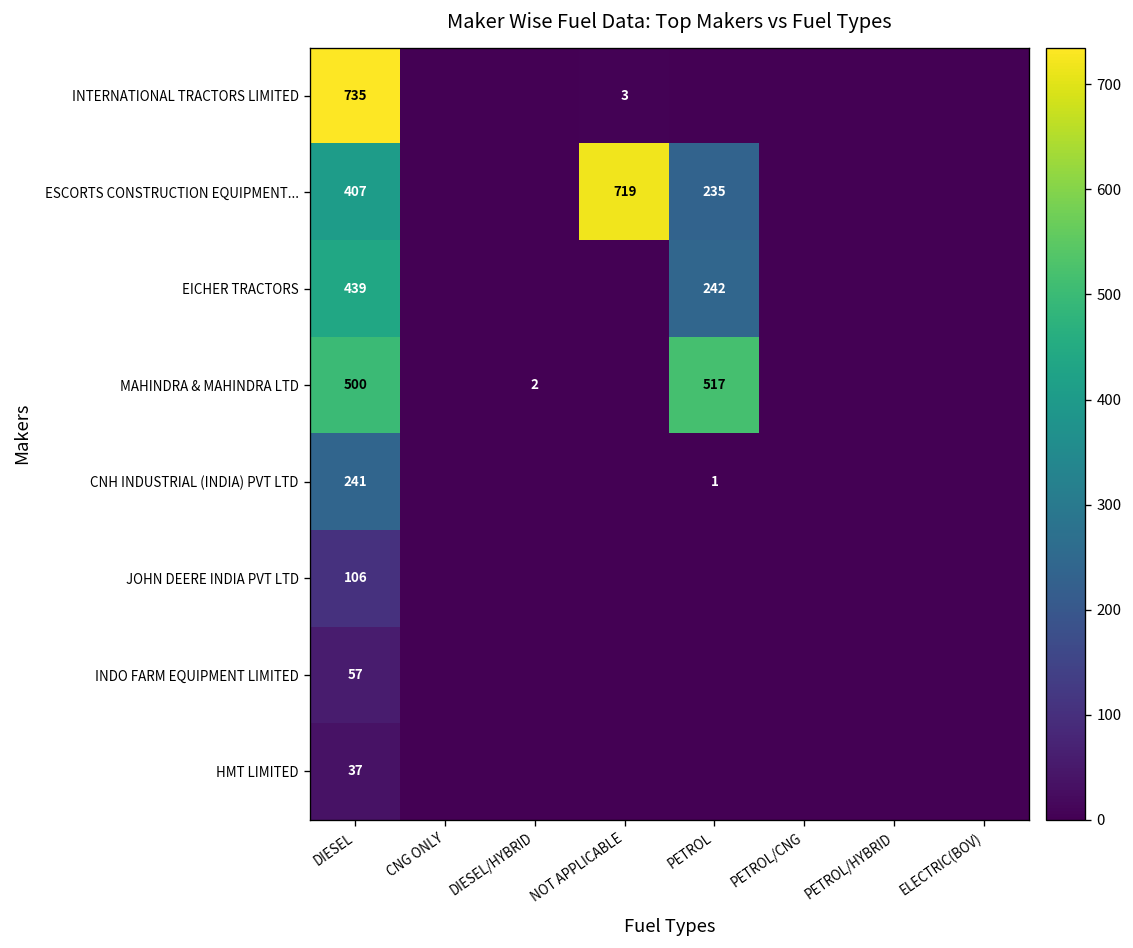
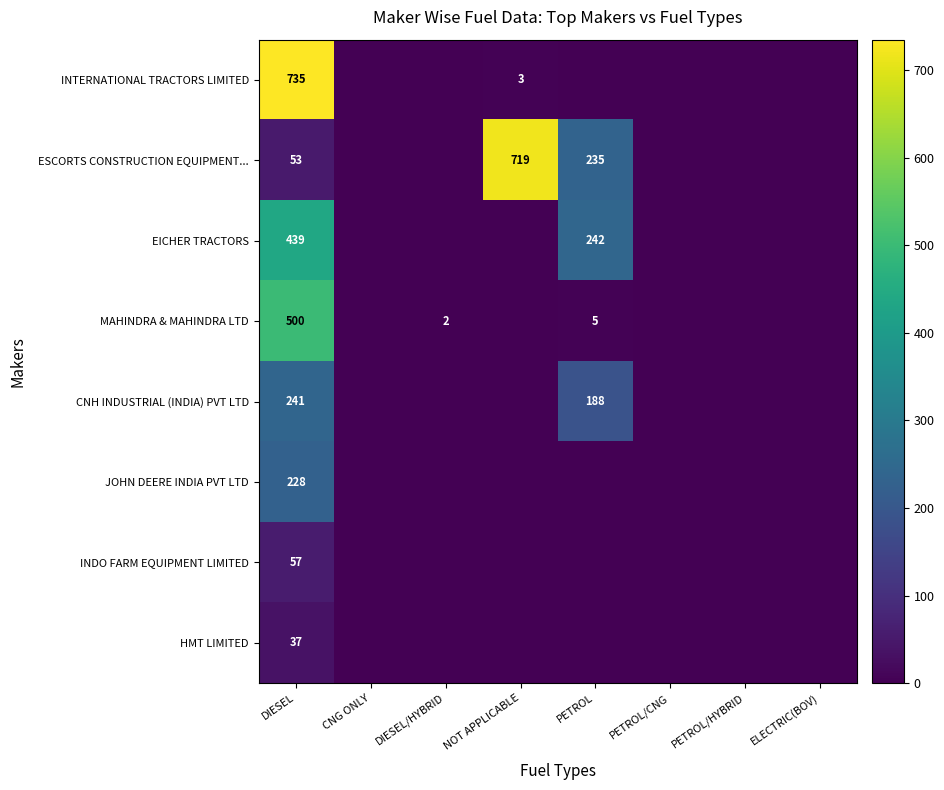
ESCORTS CONSTRUCTION EQUIPMENT..., DIESEL: 407 -> 53
MAHINDRA & MAHINDRA LTD, PETROL: 517 -> 5
CNH INDUSTRIAL (INDIA) PVT LTD, PETROL: 1 -> 188
JOHN DEERE INDIA PVT LTD, DIESEL: 106 -> 228
